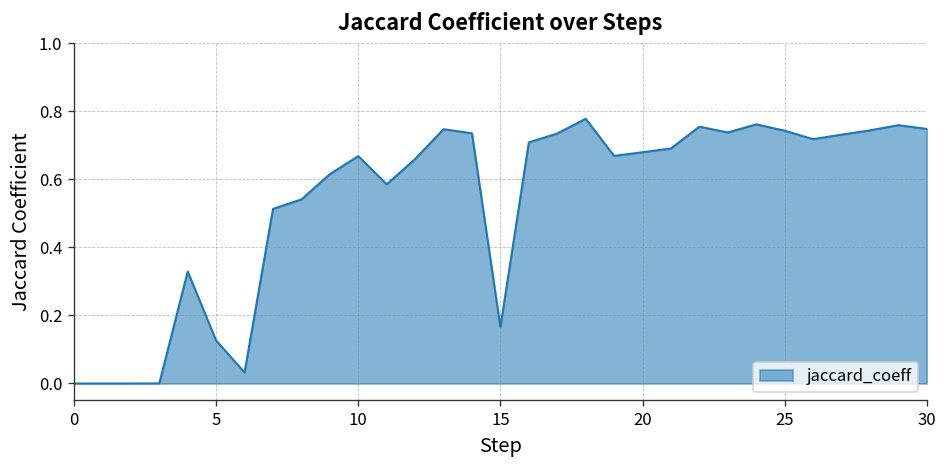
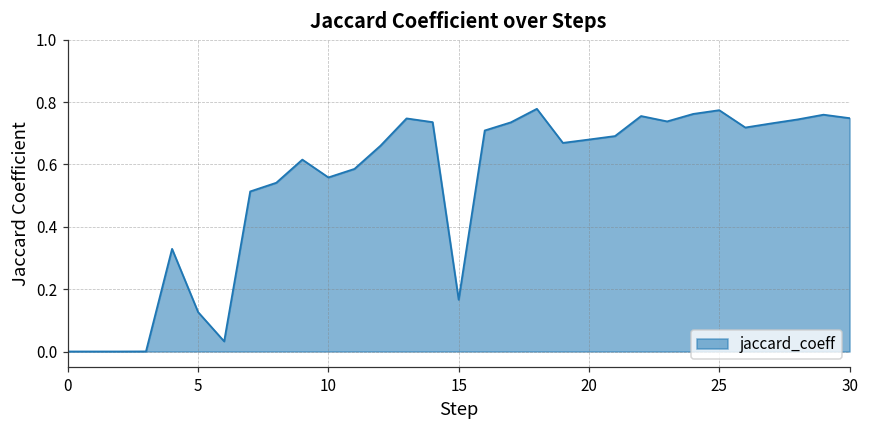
10: 0.67 -> 0.56
25: 0.74 -> 0.77
